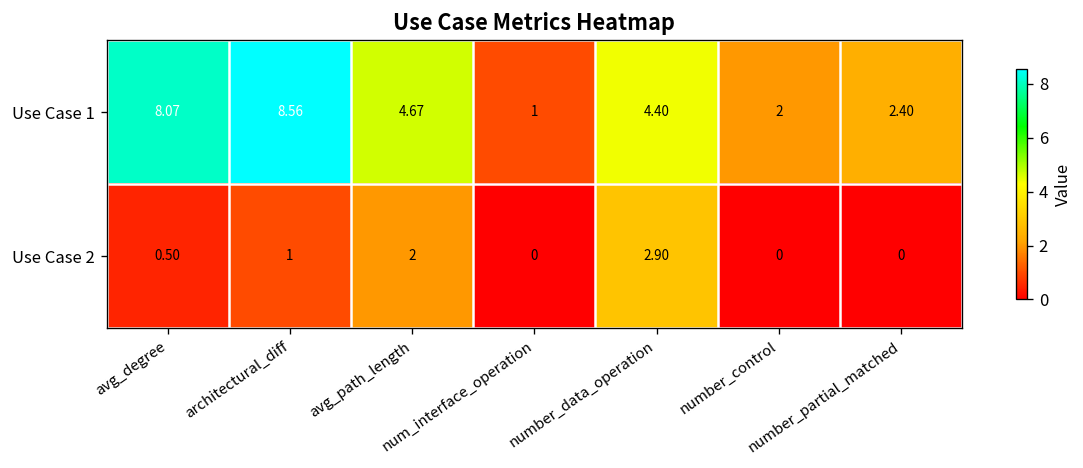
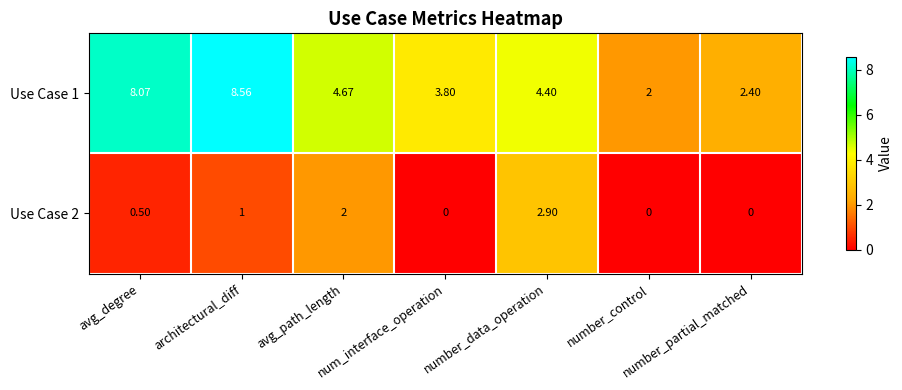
Use Case 1, num_interface_operation: 1 -> 3.80
